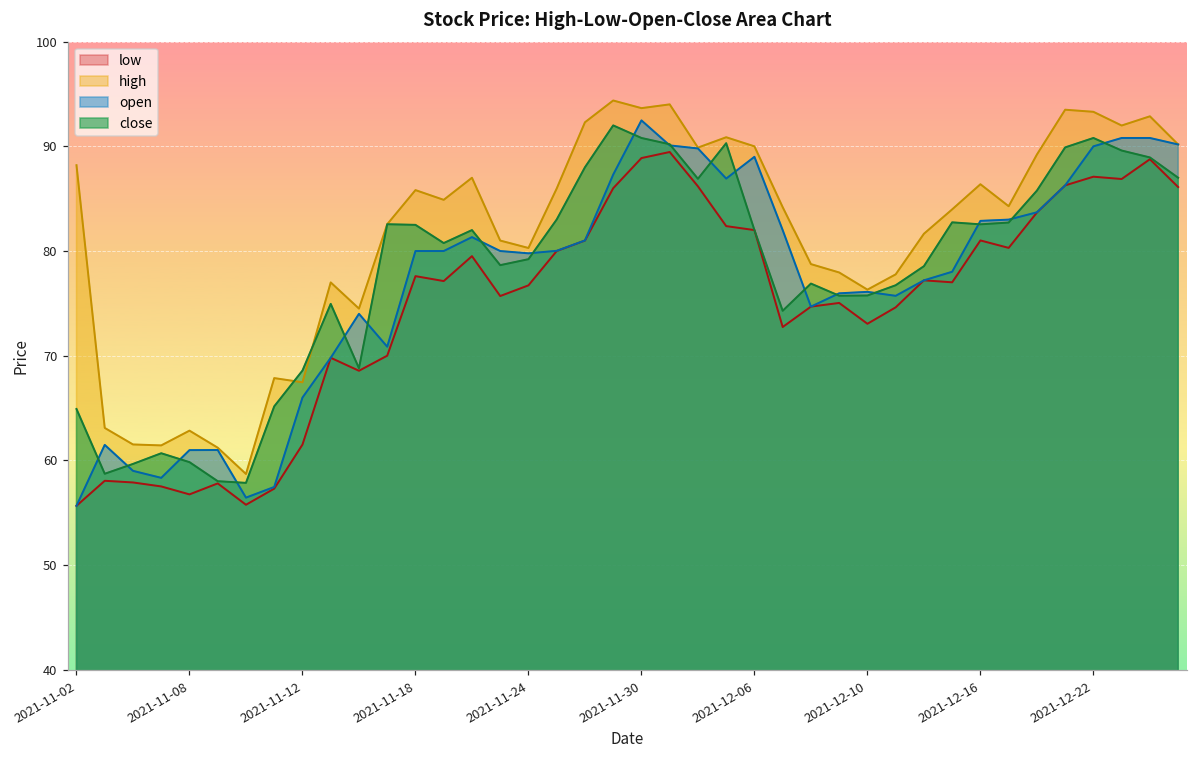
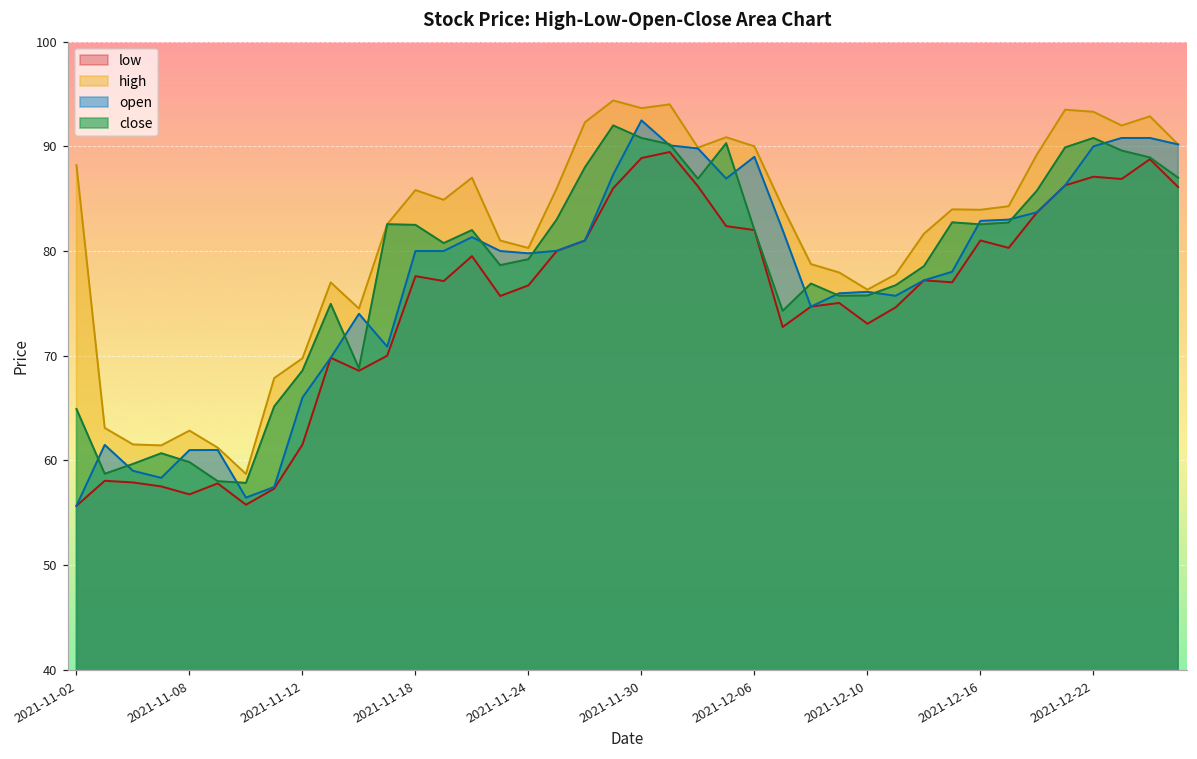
high, 2021-11-12: 67 -> 70
high, 2021-12-16: 86 -> 84
